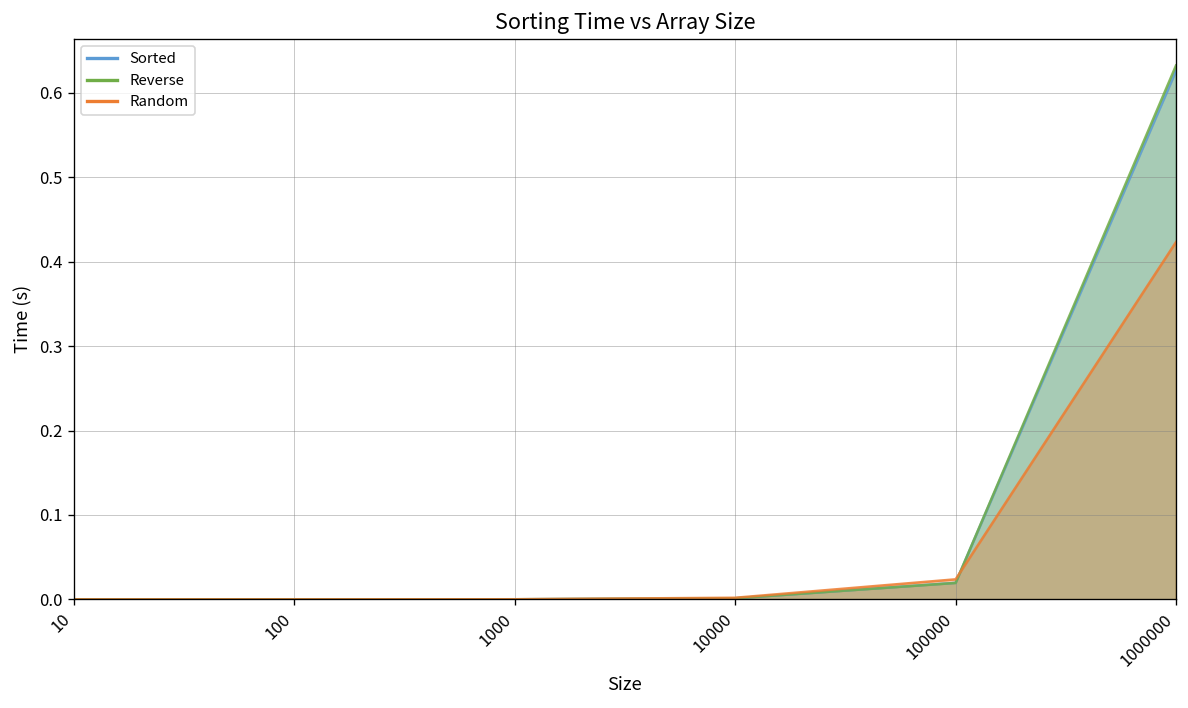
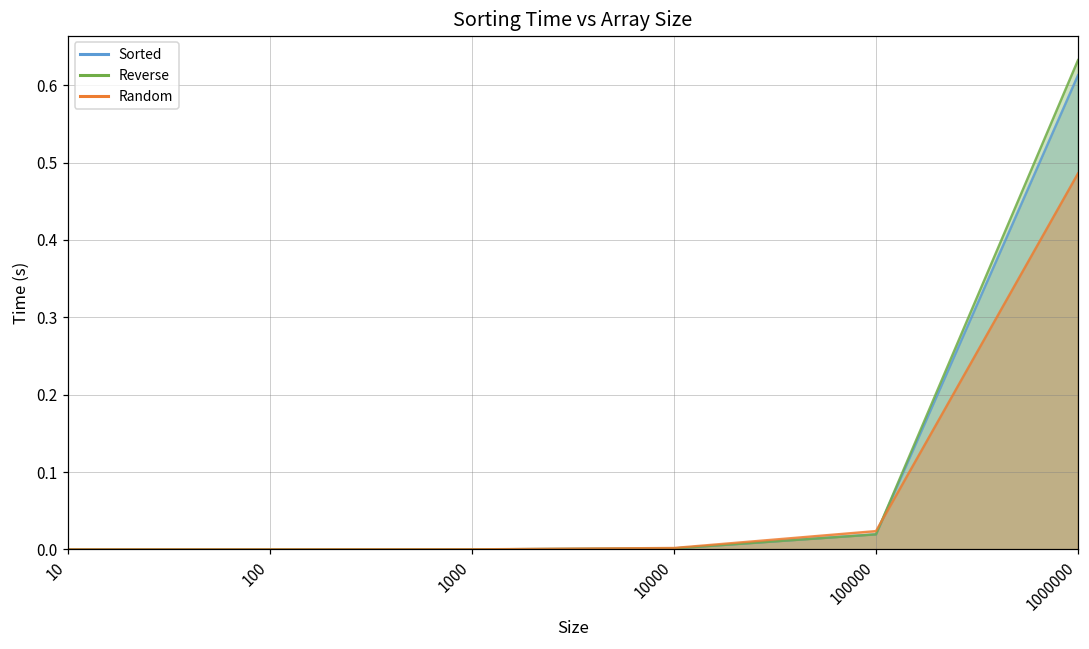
Sorted, 1000000: 0.63 -> 0.61
Random, 1000000: 0.42 -> 0.49
